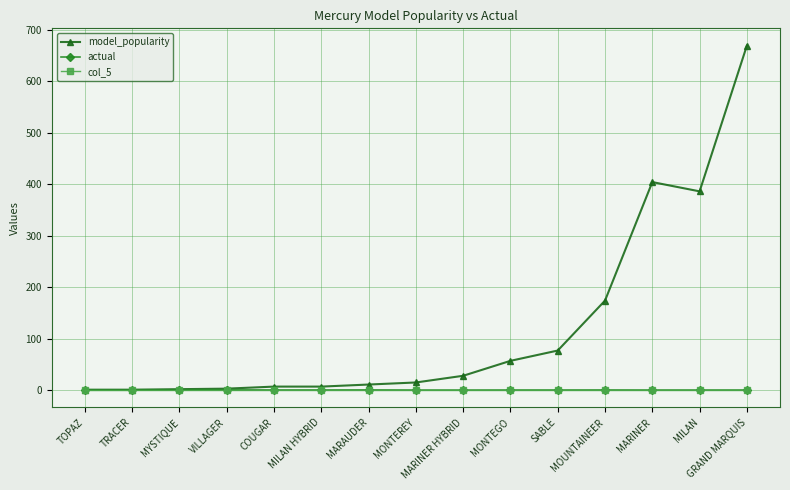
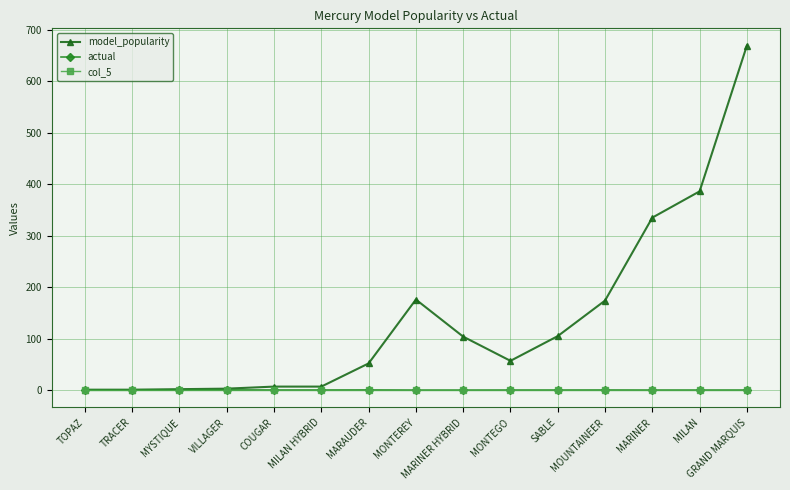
model_popularity, MARAUDER: 10 -> 50
model_popularity, MONTEREY: 20 -> 180
model_popularity, MARINER HYBRID: 30 -> 100
model_popularity, SABLE: 80 -> 110
model_popularity, MARINER: 400 -> 340
